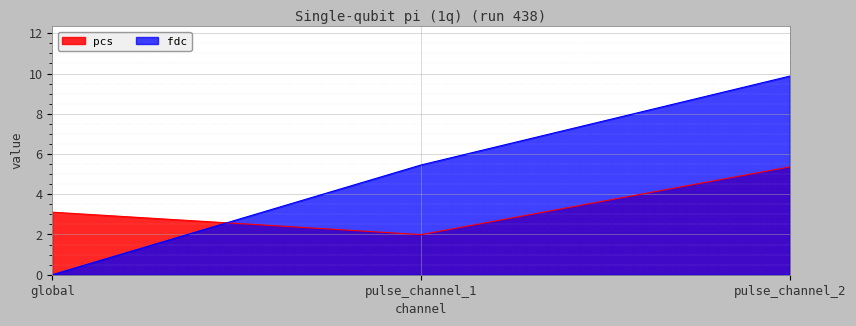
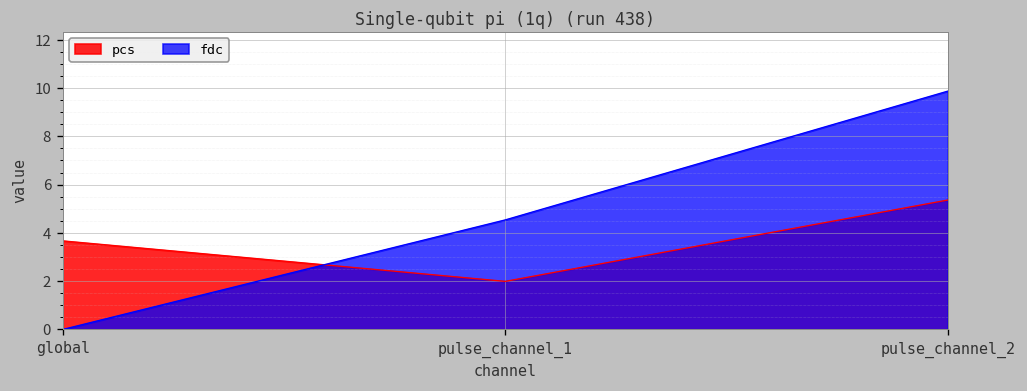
pcs, global: 3.1 -> 3.7
fdc, pulse_channel_1: 5.5 -> 4.5
